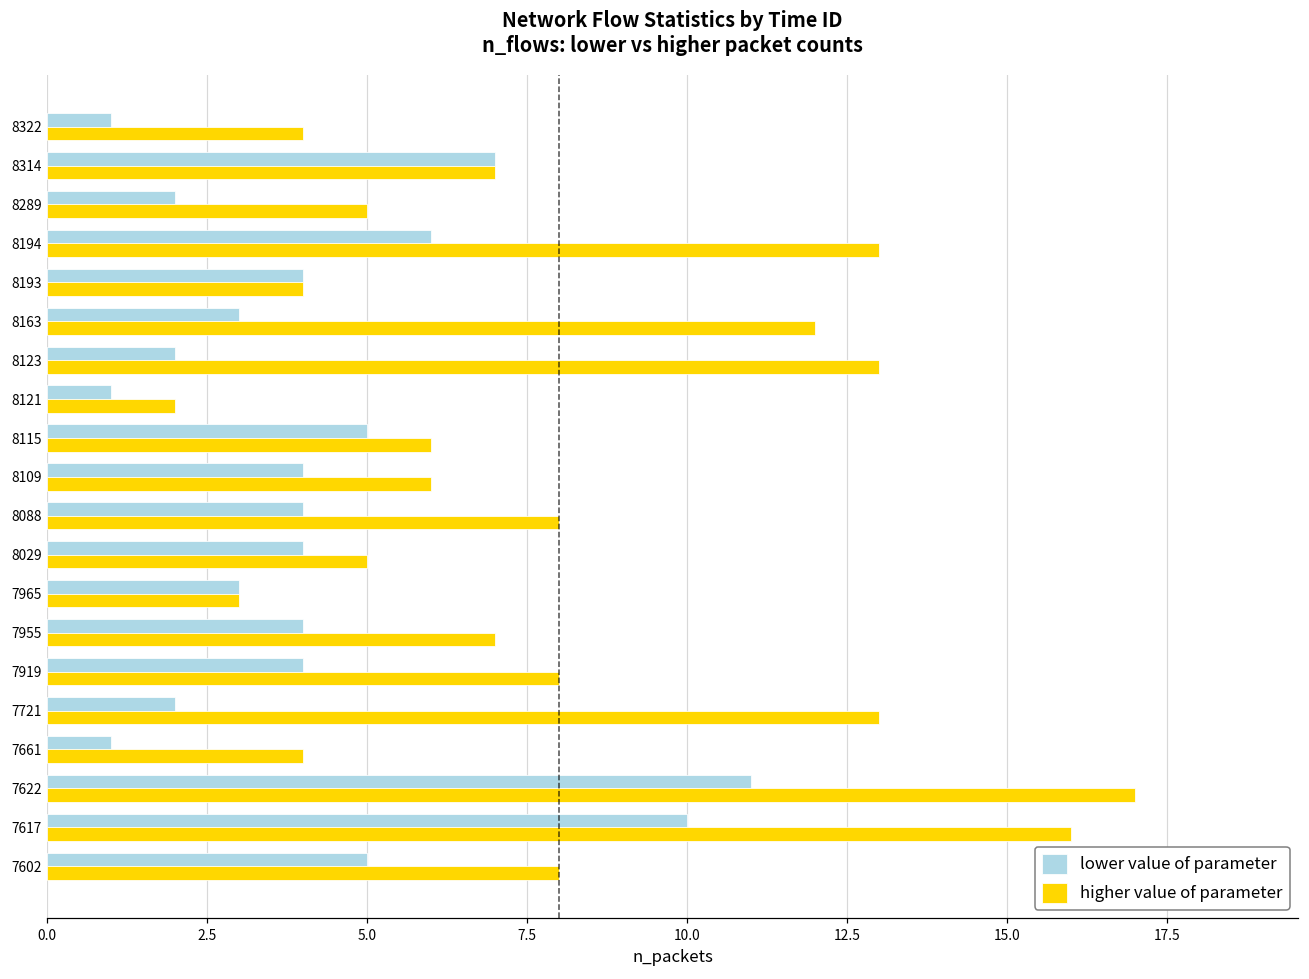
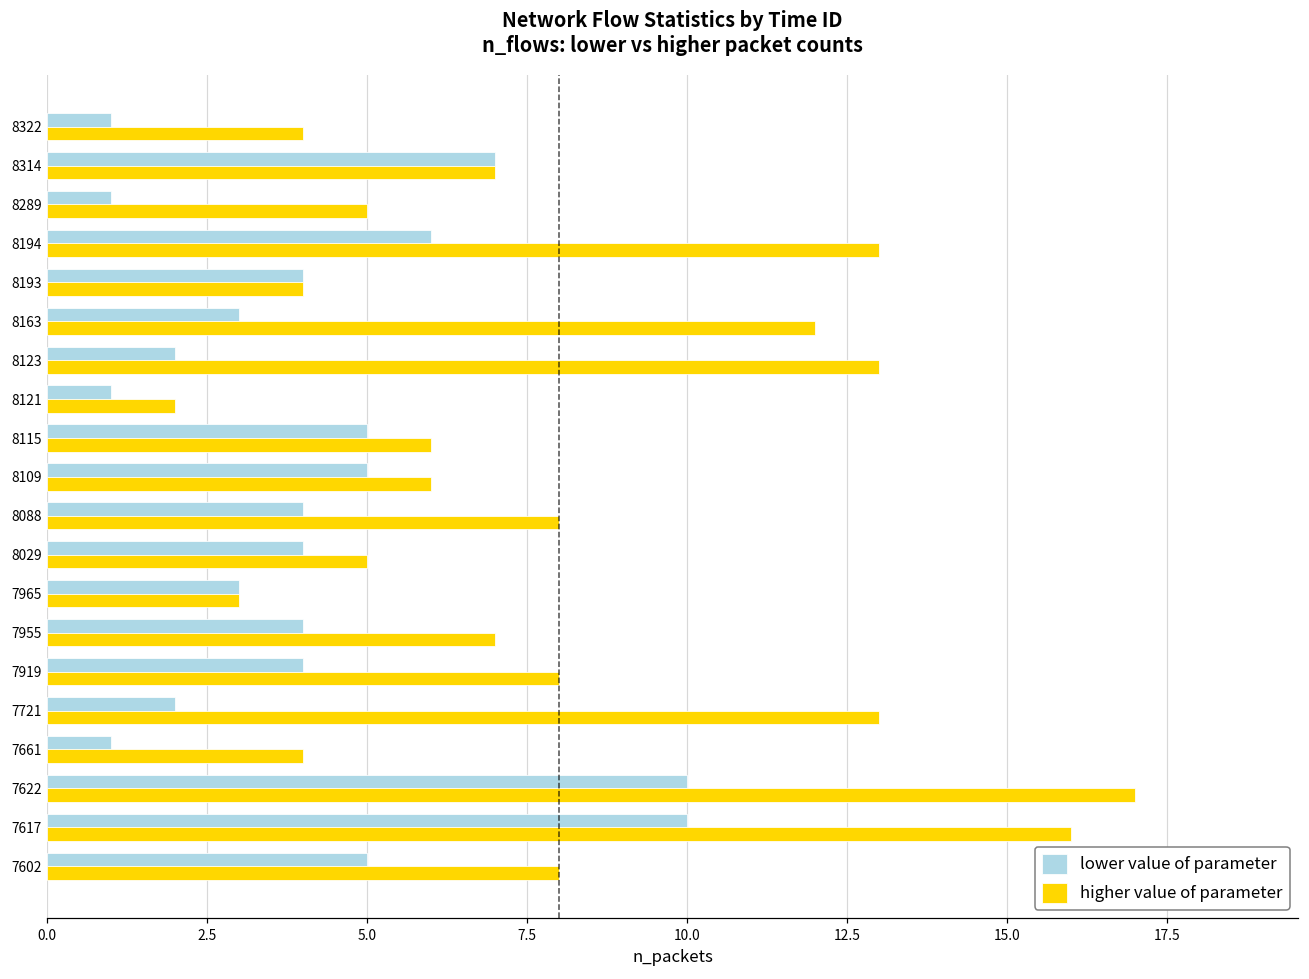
lower value of parameter, 8289: 2 -> 1
lower value of parameter, 8109: 4 -> 5
lower value of parameter, 7622: 11 -> 10
